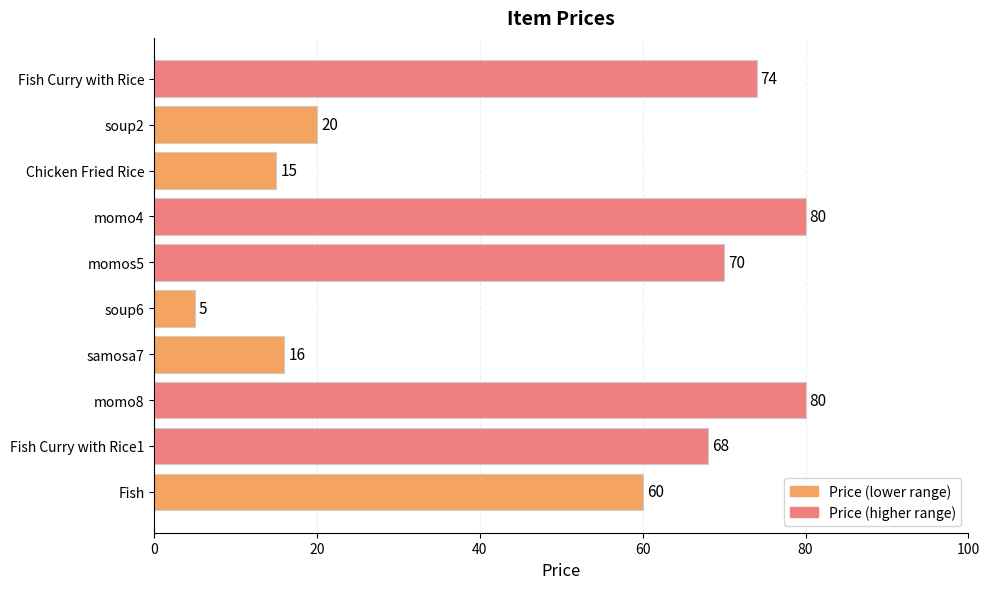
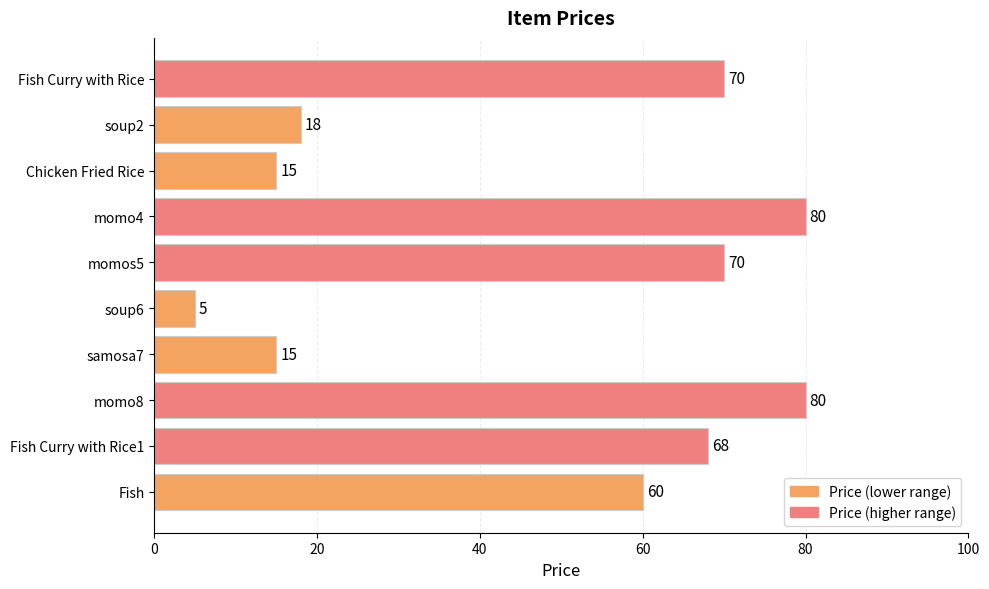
Fish Curry with Rice: 74 -> 70
soup2: 20 -> 18
samosa7: 16 -> 15
